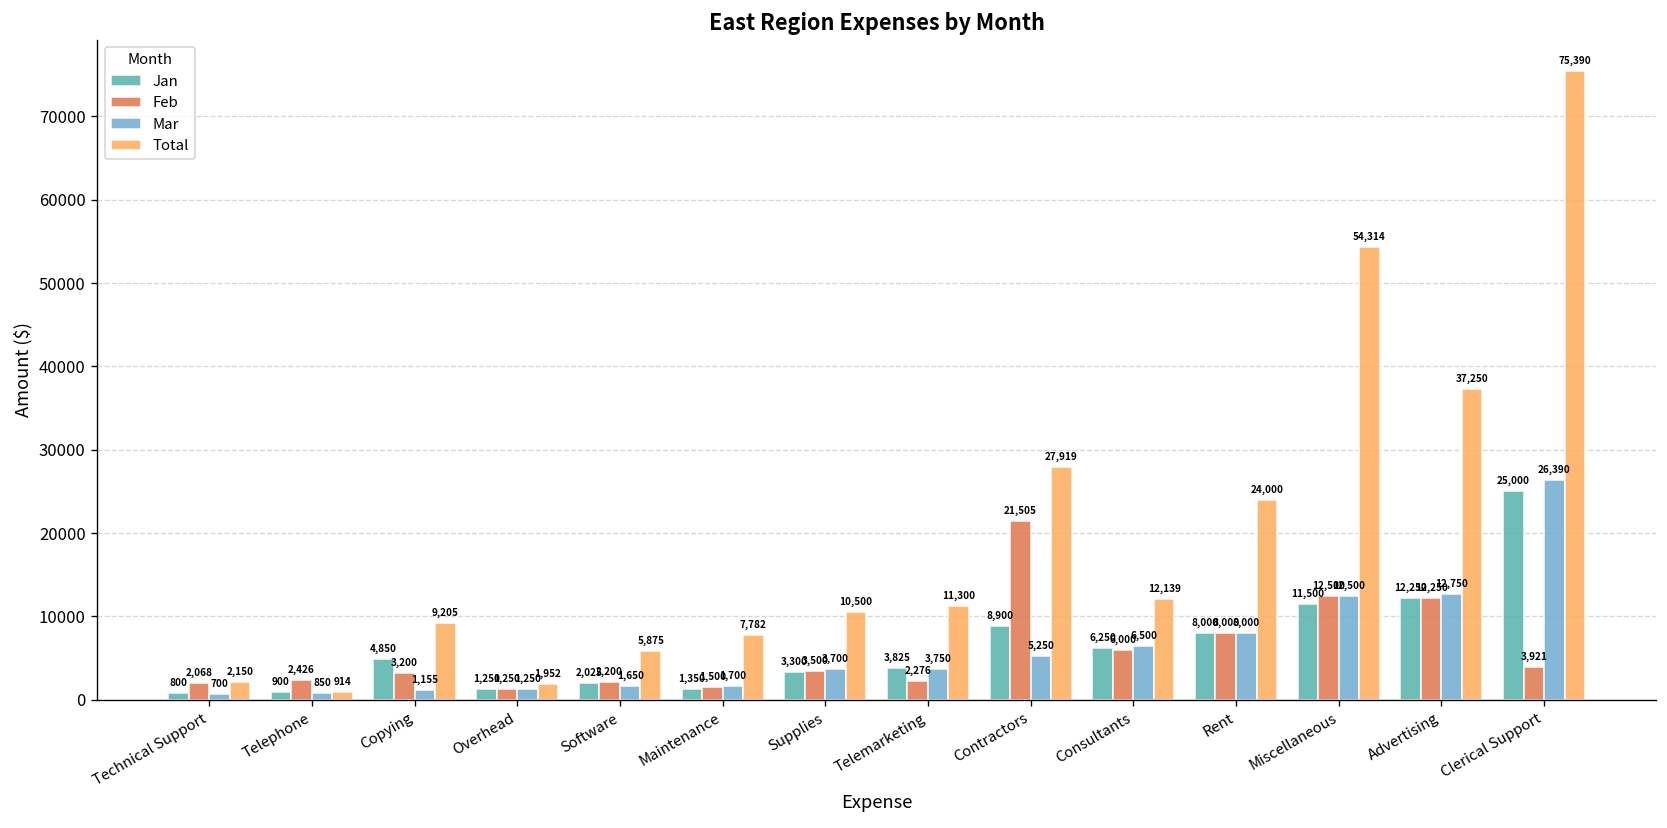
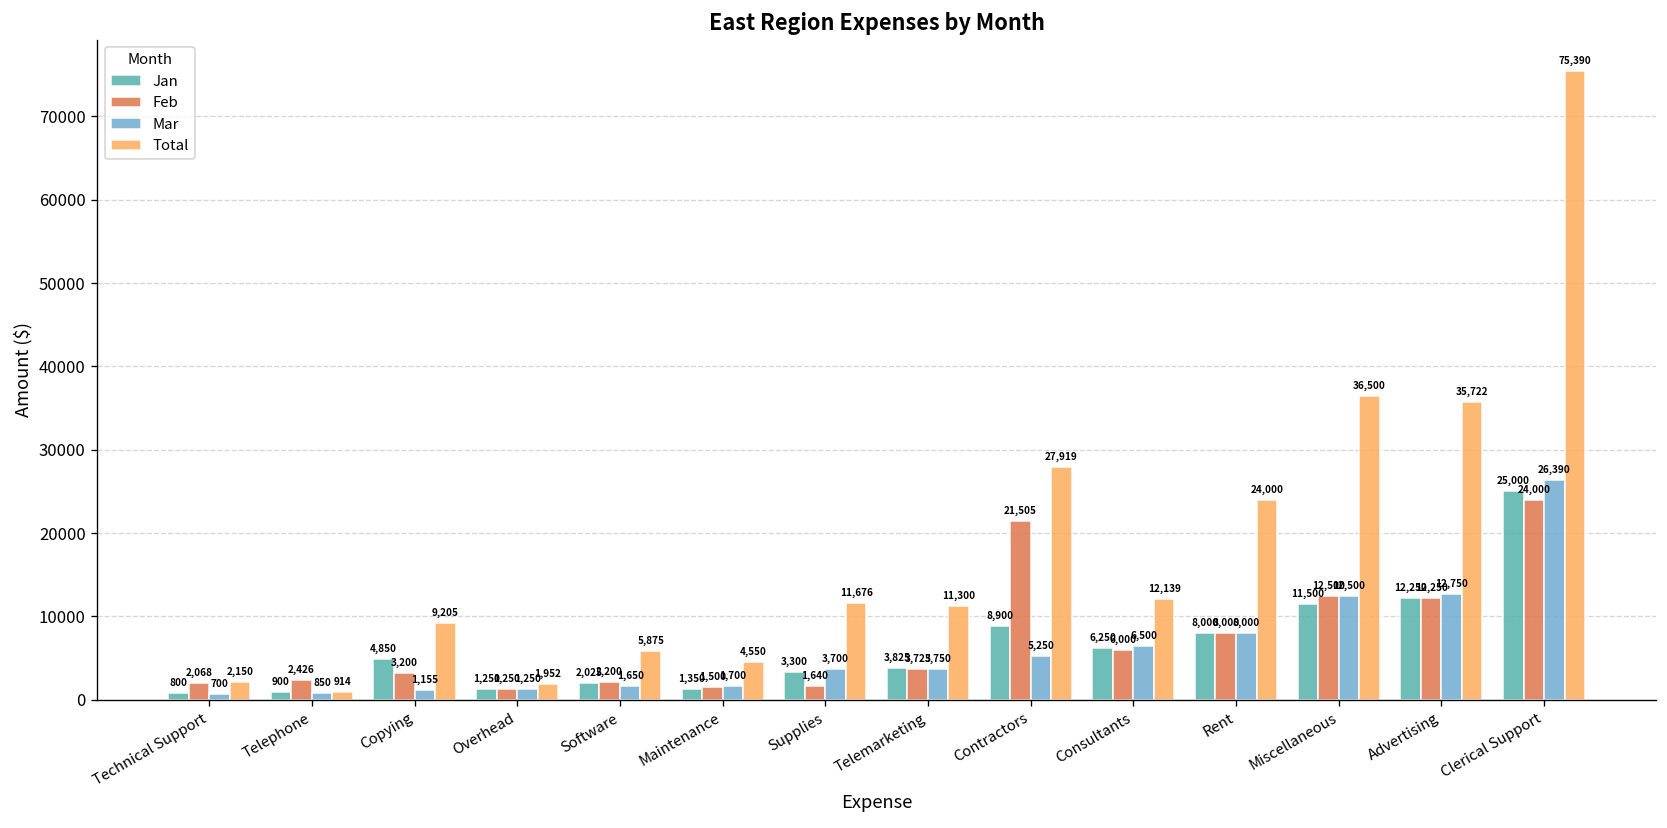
Total, Maintenance: 7,782 -> 4,550
Feb, Supplies: 3,500 -> 1,640
Total, Supplies: 10,500 -> 11,676
Feb, Telemarketing: 2,276 -> 3,725
Total, Miscellaneous: 54,314 -> 36,500
Total, Advertising: 37,250 -> 35,722
Feb, Clerical Support: 3,921 -> 24,000
